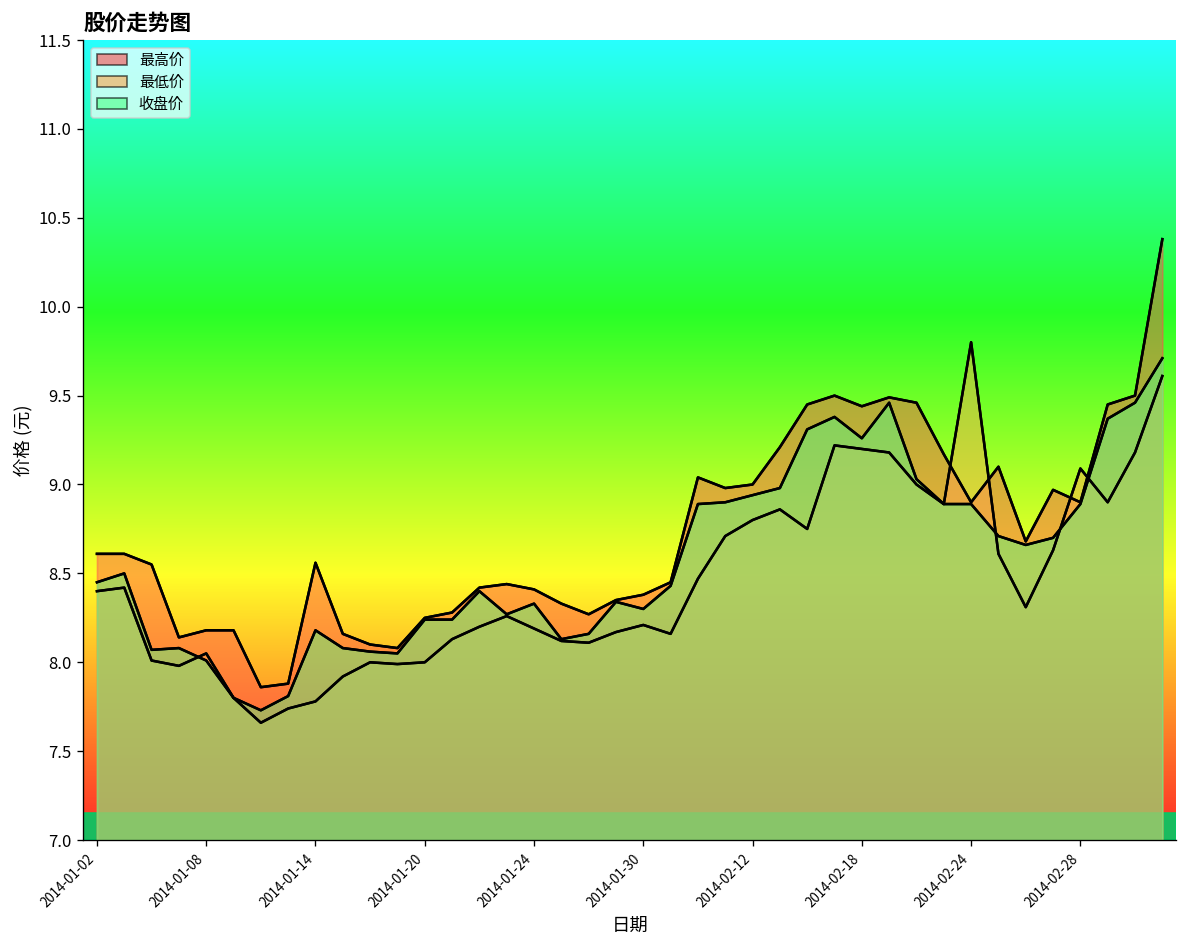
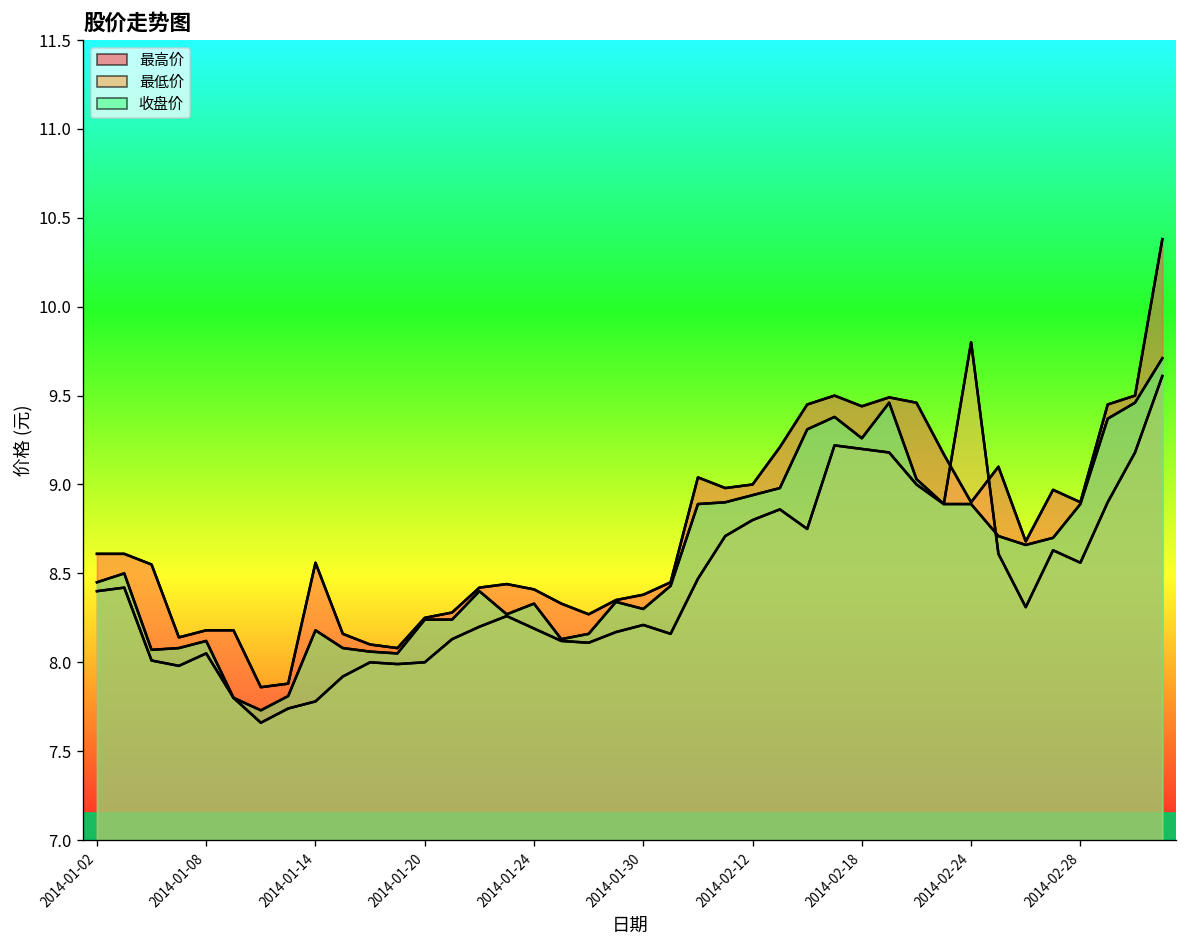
收盘价, 2014-01-08: 8.01 -> 8.12
最低价, 2014-02-28: 9.09 -> 8.56
